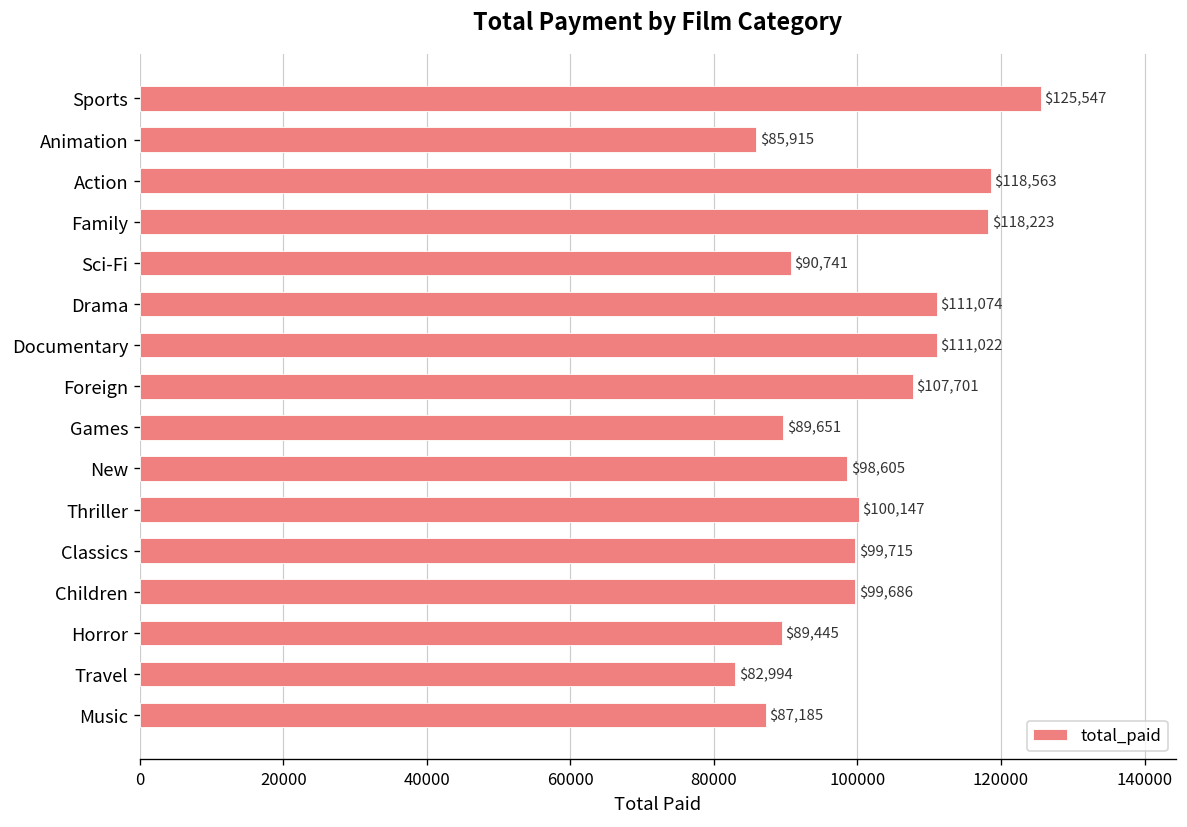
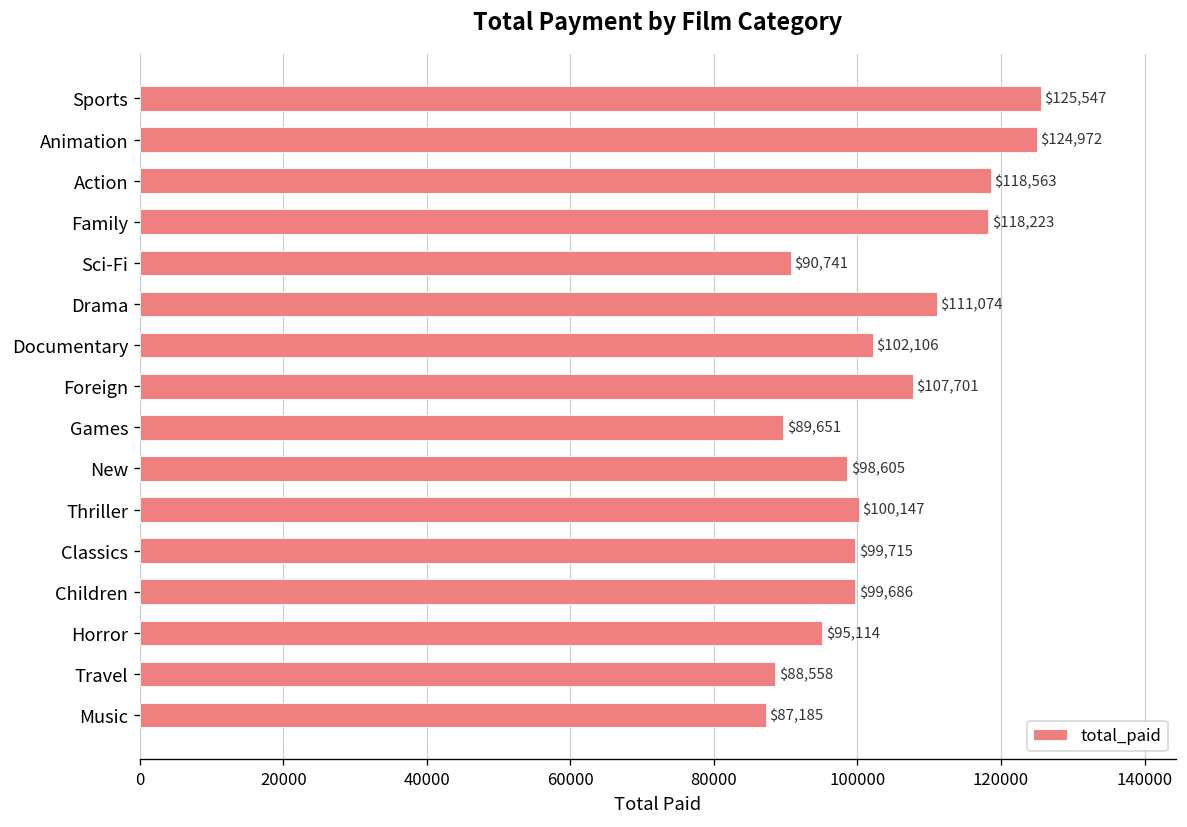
Animation: $85,915 -> $124,972
Documentary: $111,022 -> $102,106
Horror: $89,445 -> $95,114
Travel: $82,994 -> $88,558
